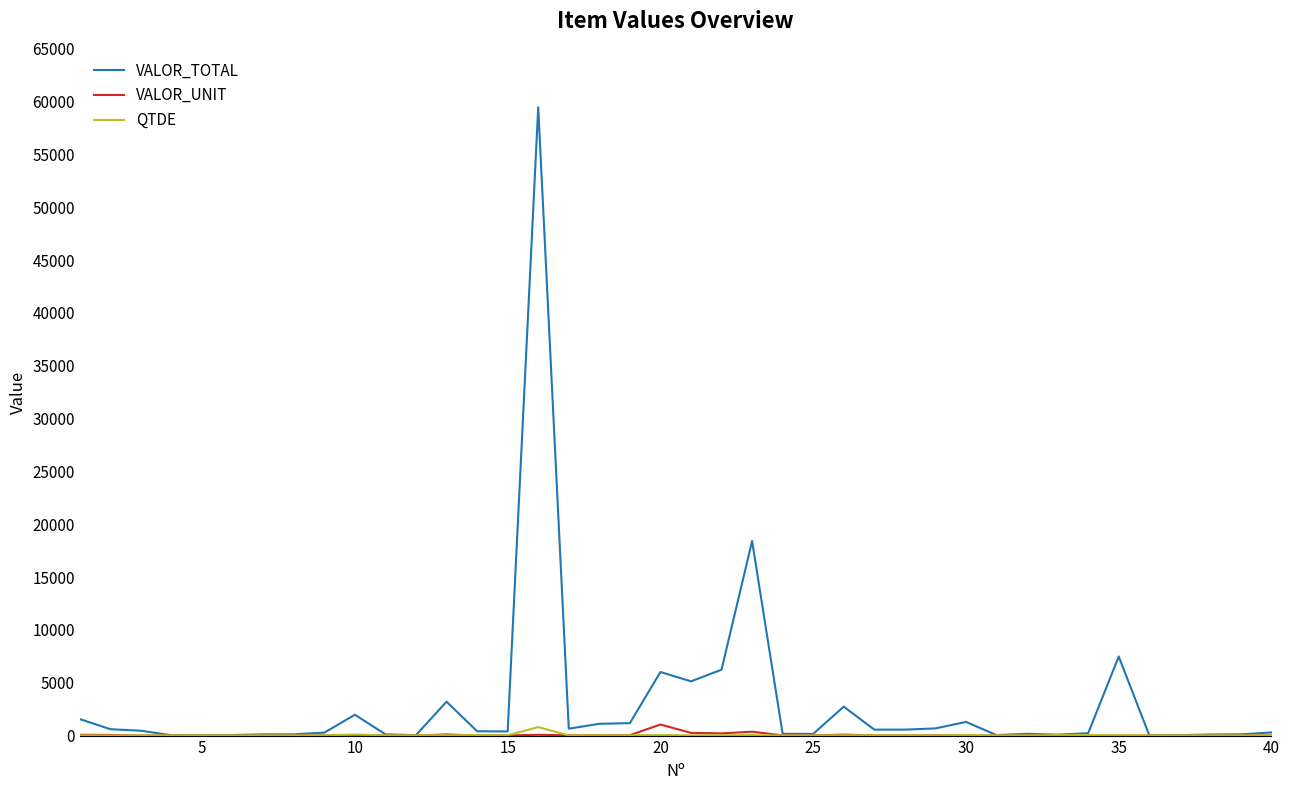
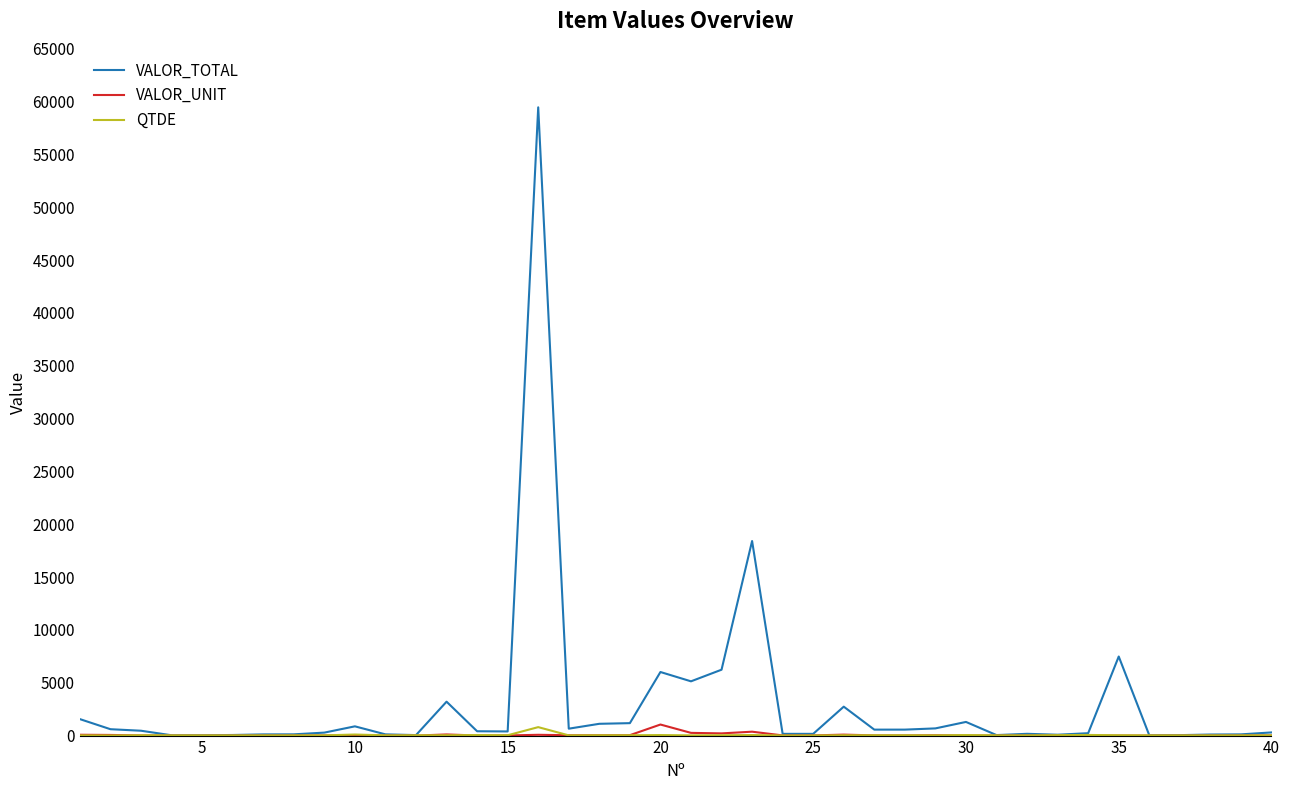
VALOR_TOTAL, 10: 2000 -> 900
